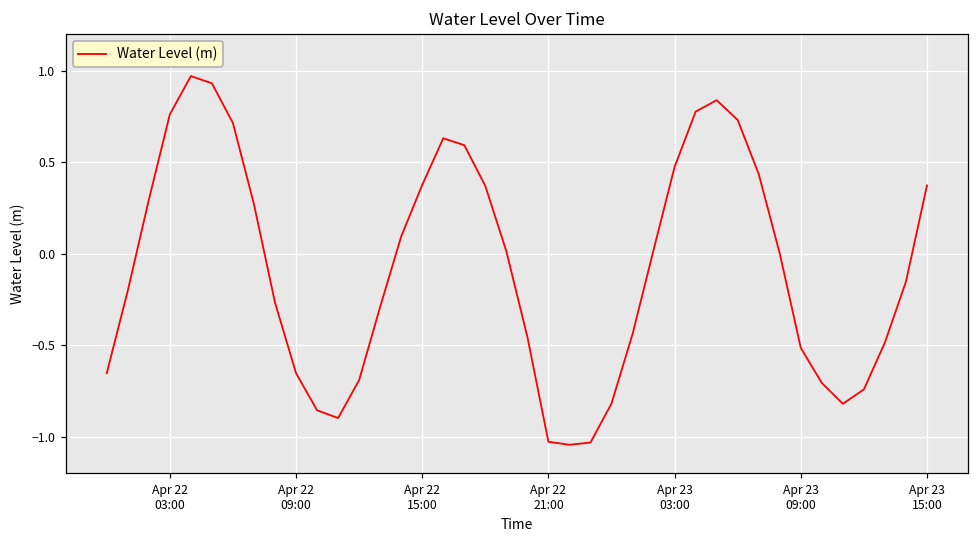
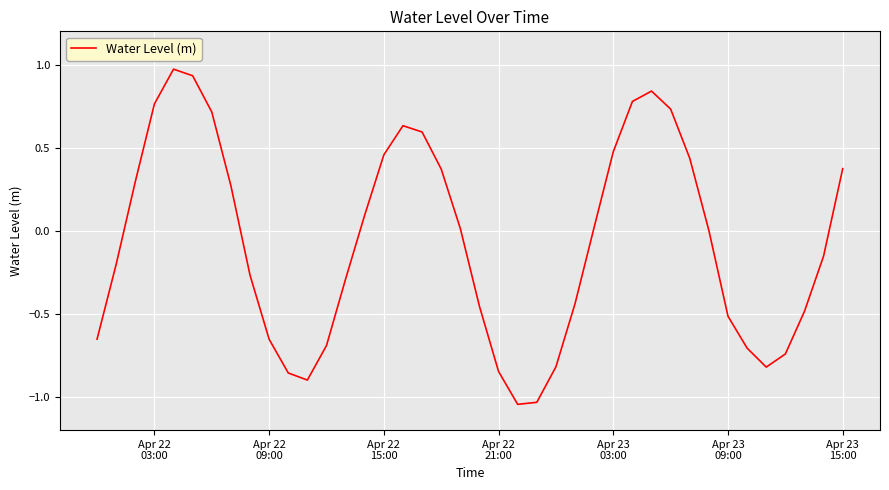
Apr 22 15:00: 0.38 -> 0.46
Apr 22 21:00: -1.03 -> -0.85
